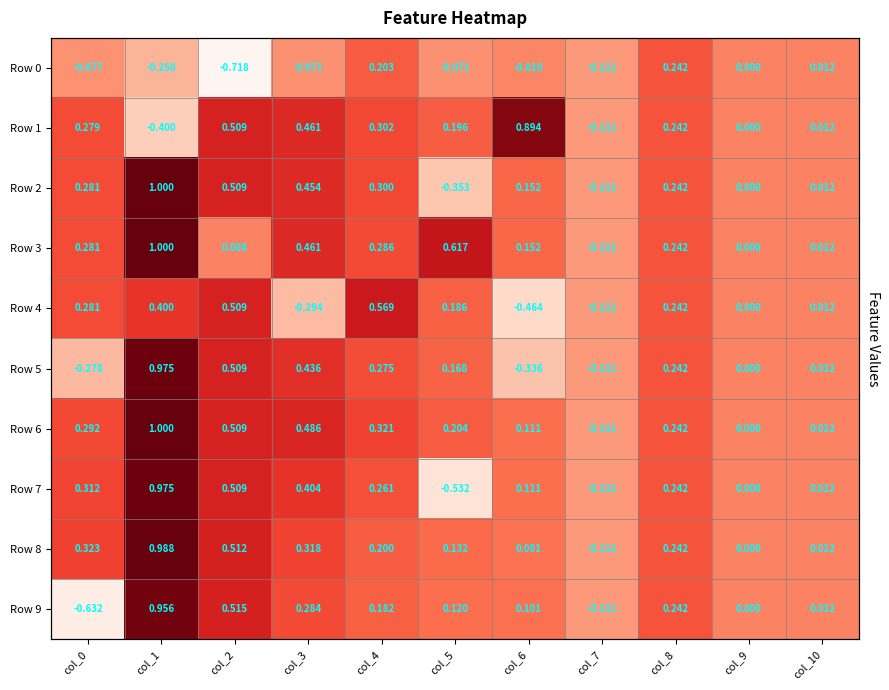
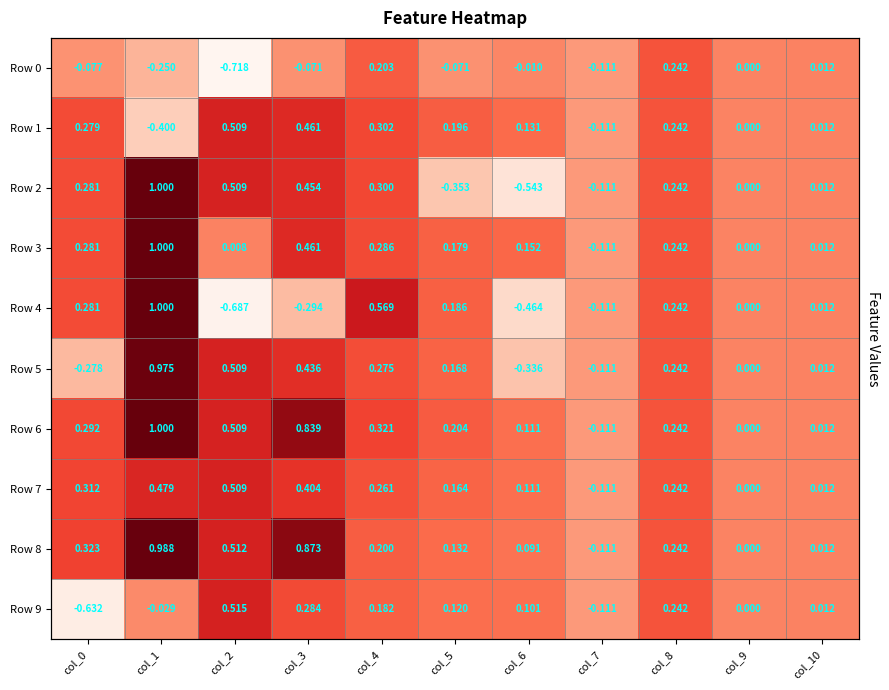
Row 1, col_6: 0.894 -> 0.131
Row 2, col_6: 0.152 -> -0.543
Row 3, col_5: 0.617 -> 0.179
Row 4, col_1: 0.400 -> 1.000
Row 4, col_2: 0.509 -> -0.687
Row 6, col_3: 0.486 -> 0.839
Row 7, col_1: 0.975 -> 0.479
Row 7, col_5: -0.532 -> 0.164
Row 8, col_3: 0.318 -> 0.873
Row 9, col_1: 0.956 -> -0.029
